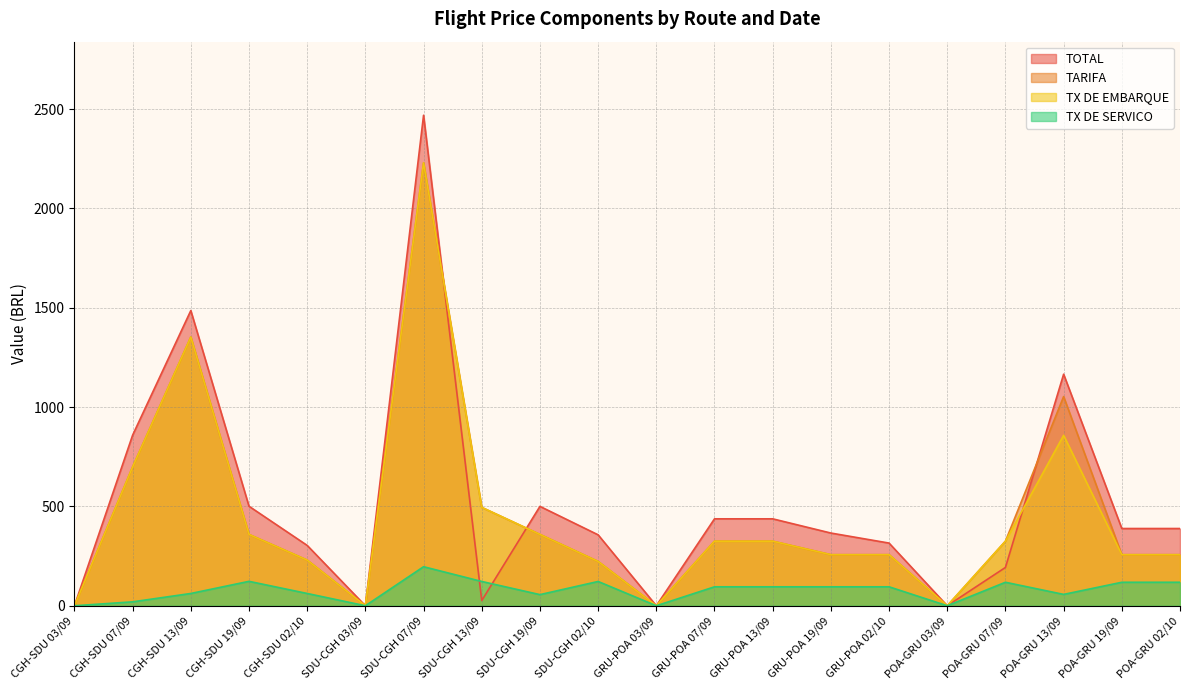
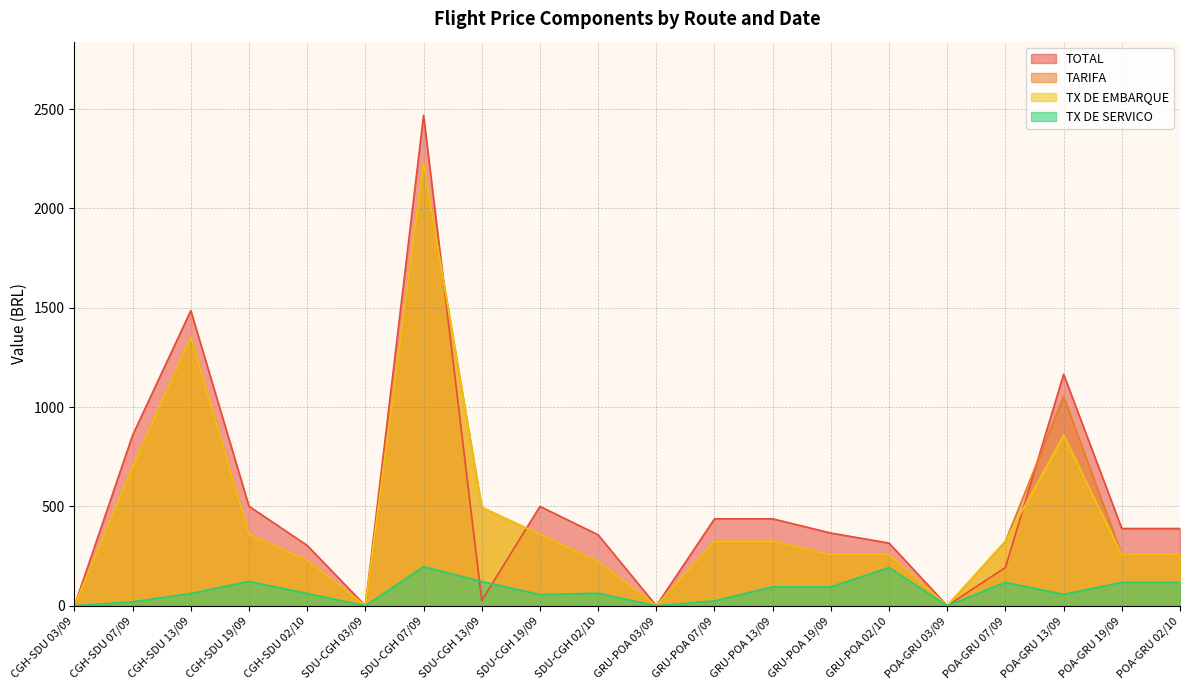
TX DE SERVICO, SDU-CGH 02/10: 120 -> 60
TX DE SERVICO, GRU-POA 07/09: 100 -> 20
TX DE SERVICO, GRU-POA 02/10: 100 -> 190
